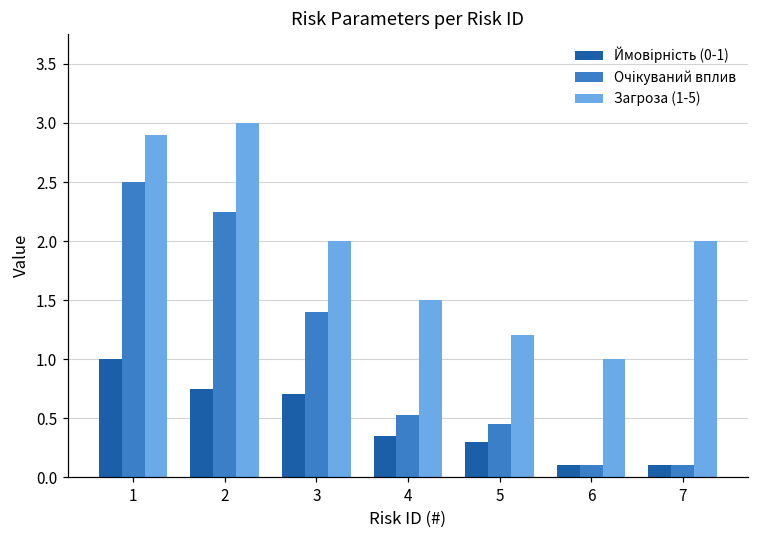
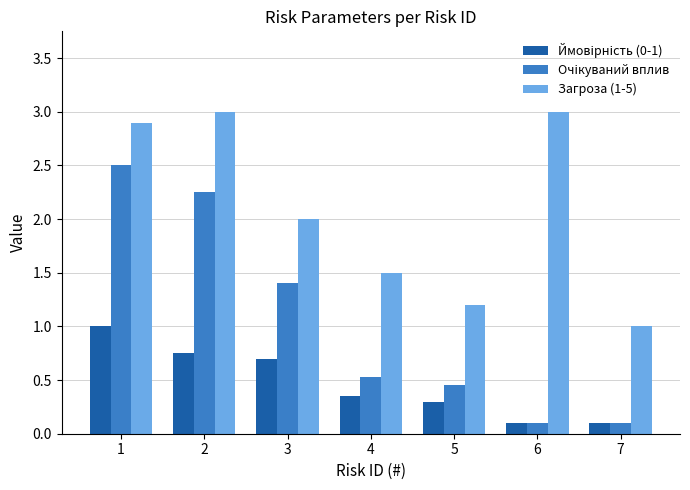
Загроза (1-5), 6: 1 -> 3
Загроза (1-5), 7: 2 -> 1
